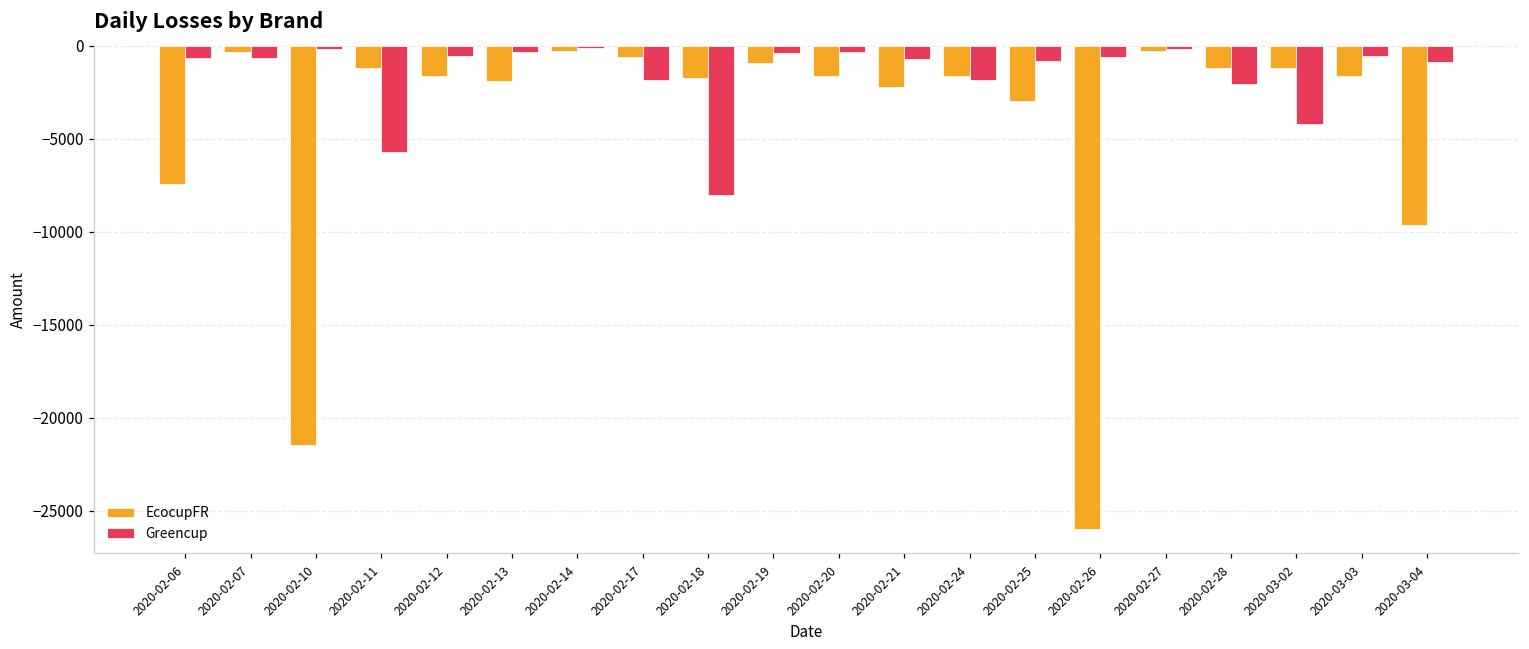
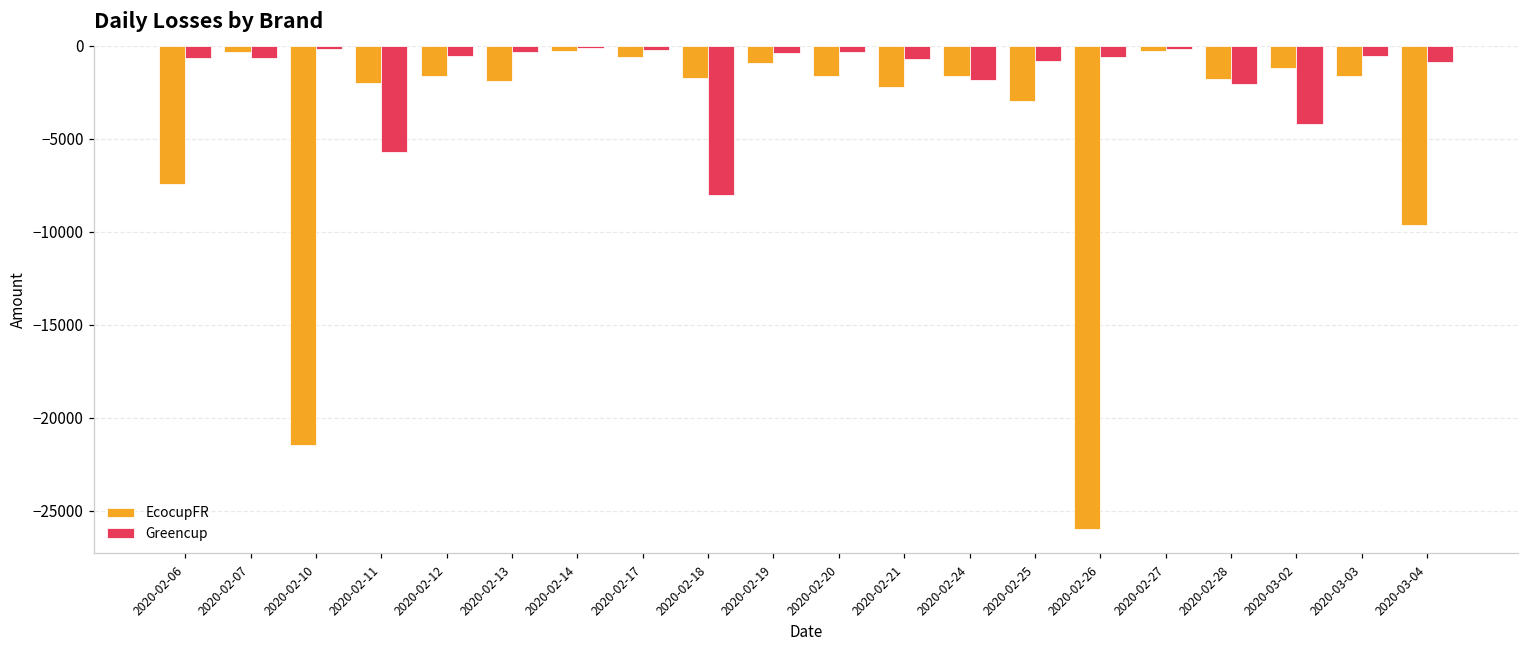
EcocupFR, 2020-02-11: -1200 -> -2000
Greencup, 2020-02-17: -1800 -> -200
EcocupFR, 2020-02-28: -1200 -> -1800
